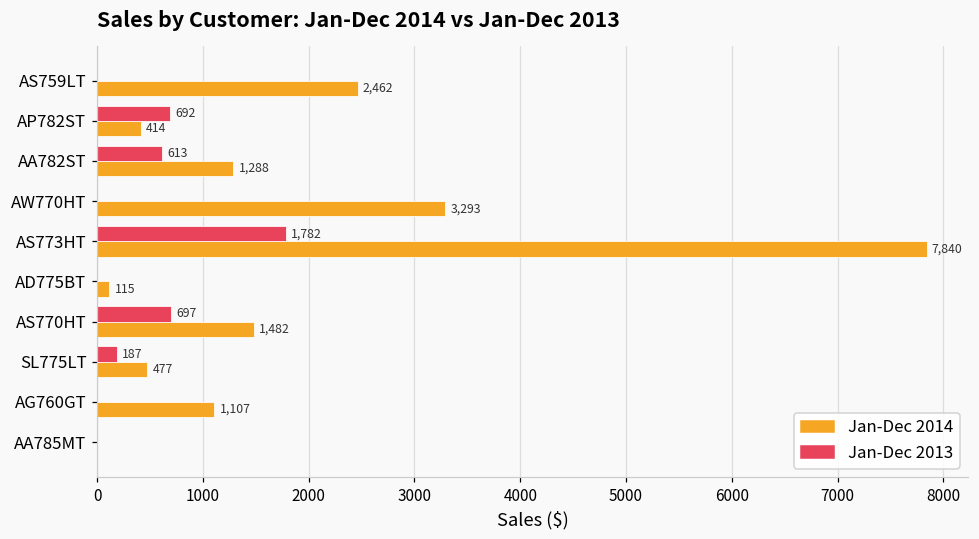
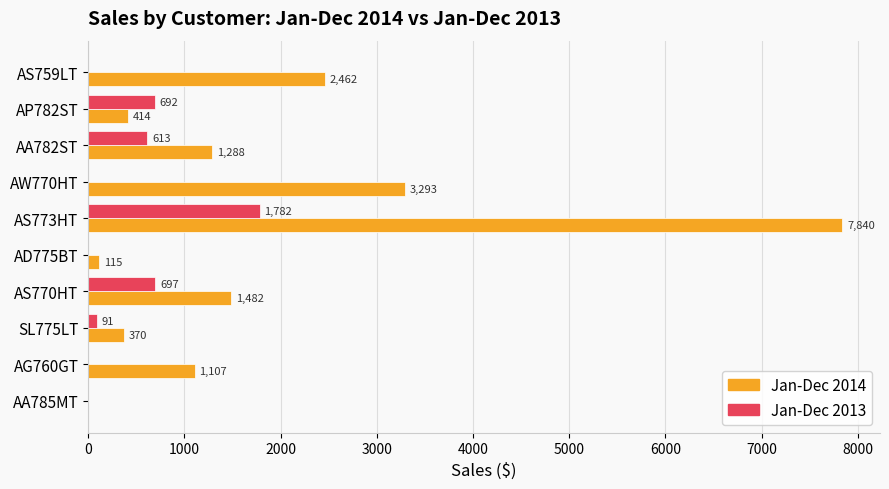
Jan-Dec 2013, SL775LT: 187 -> 91
Jan-Dec 2014, SL775LT: 477 -> 370
